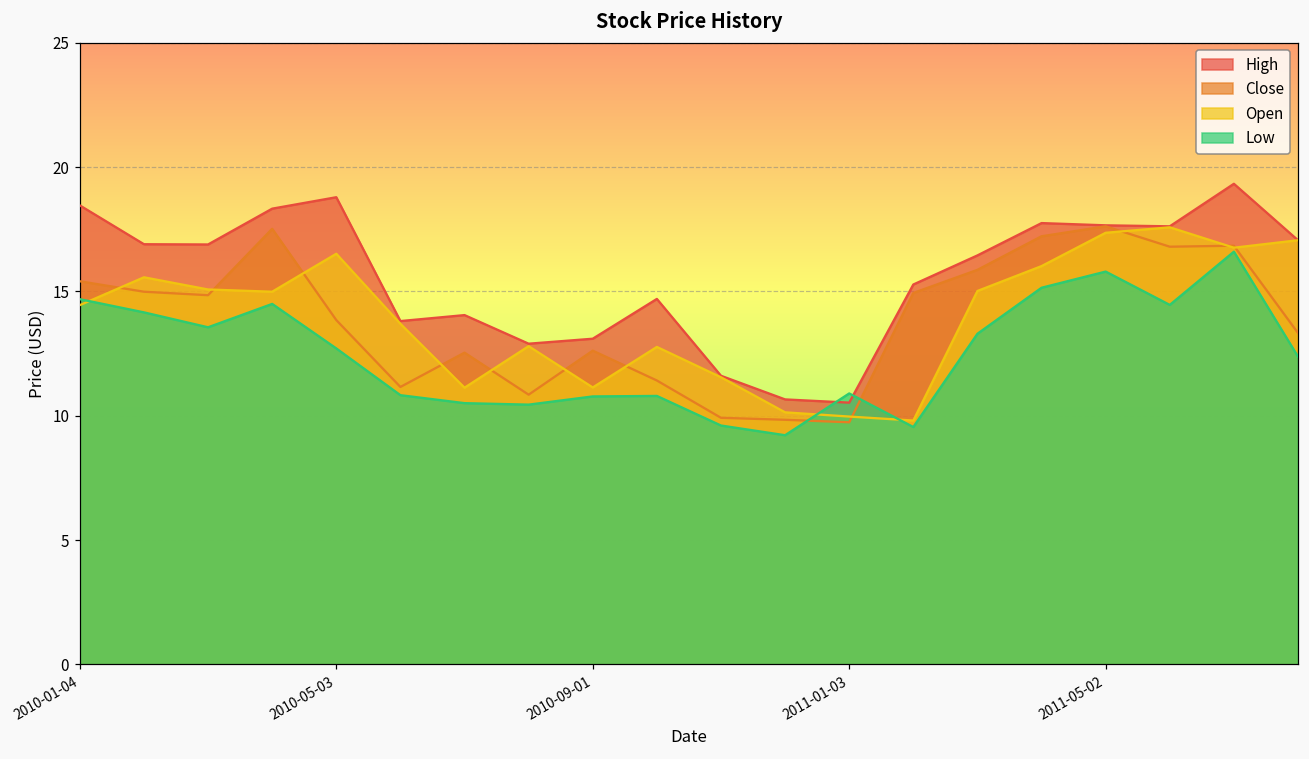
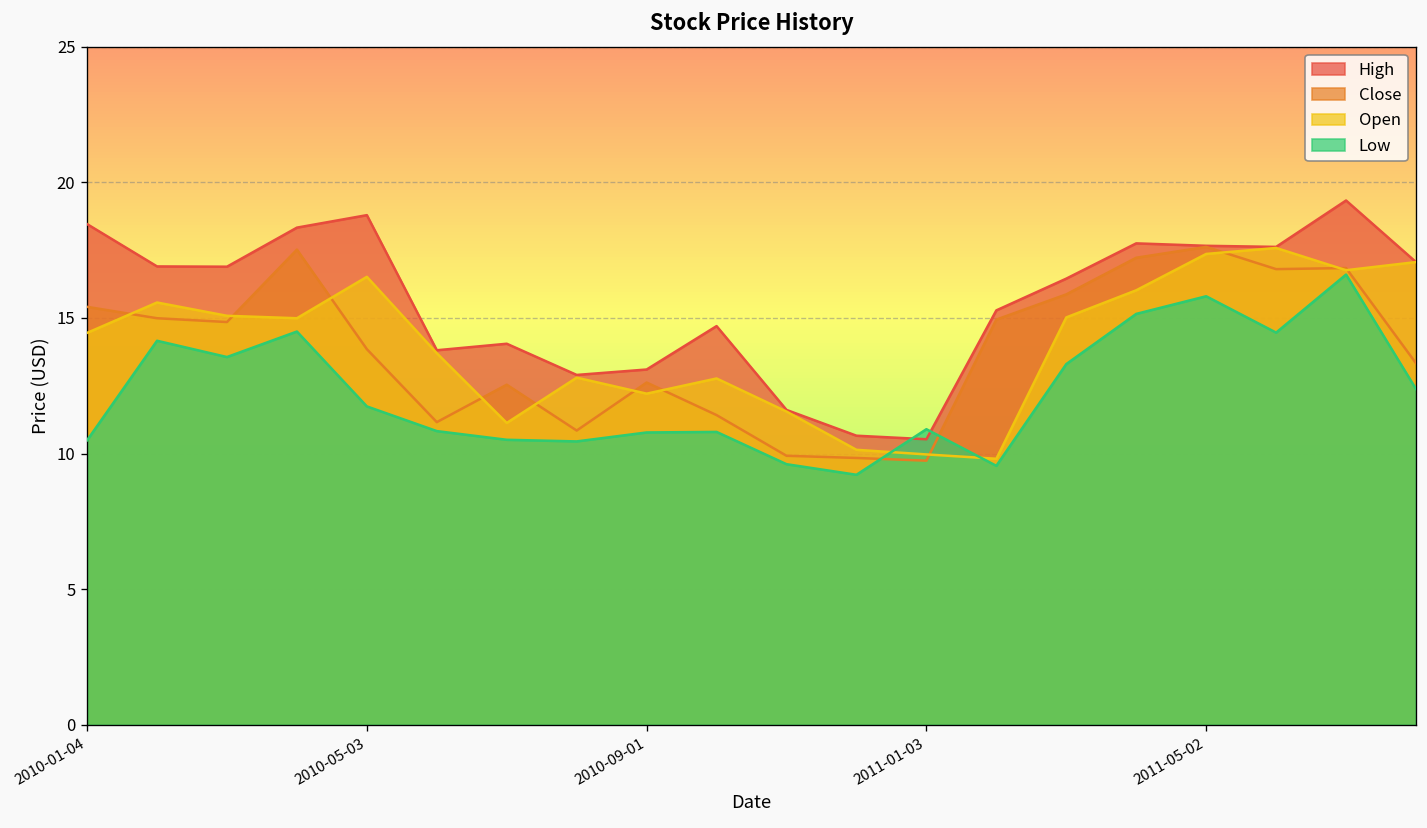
Low, 2010-01-04: 14.7 -> 10.5
Low, 2010-05-03: 12.7 -> 11.7
Open, 2010-09-01: 11.1 -> 12.2
